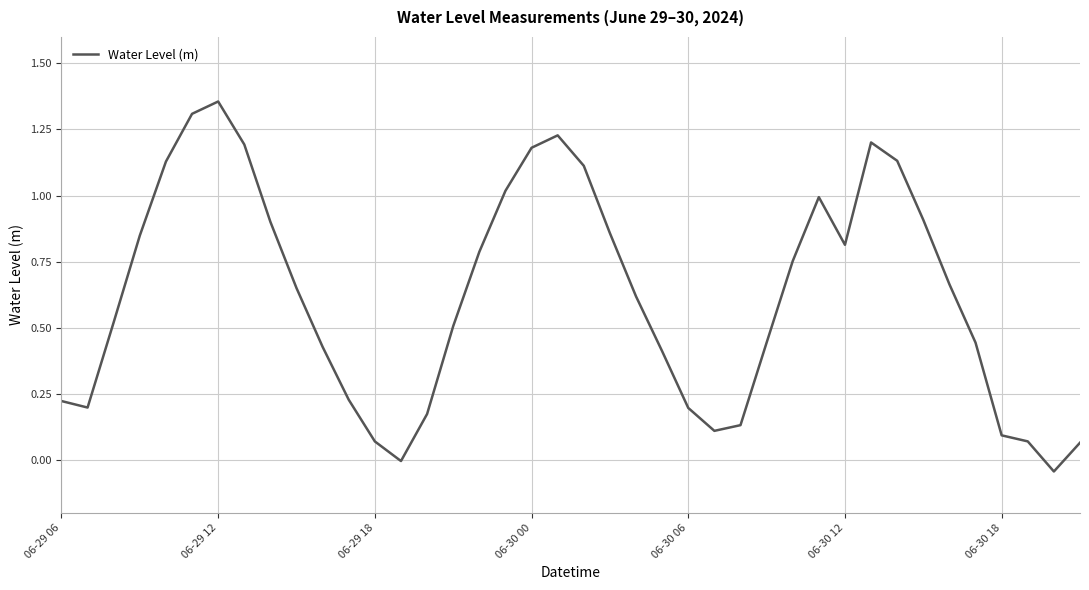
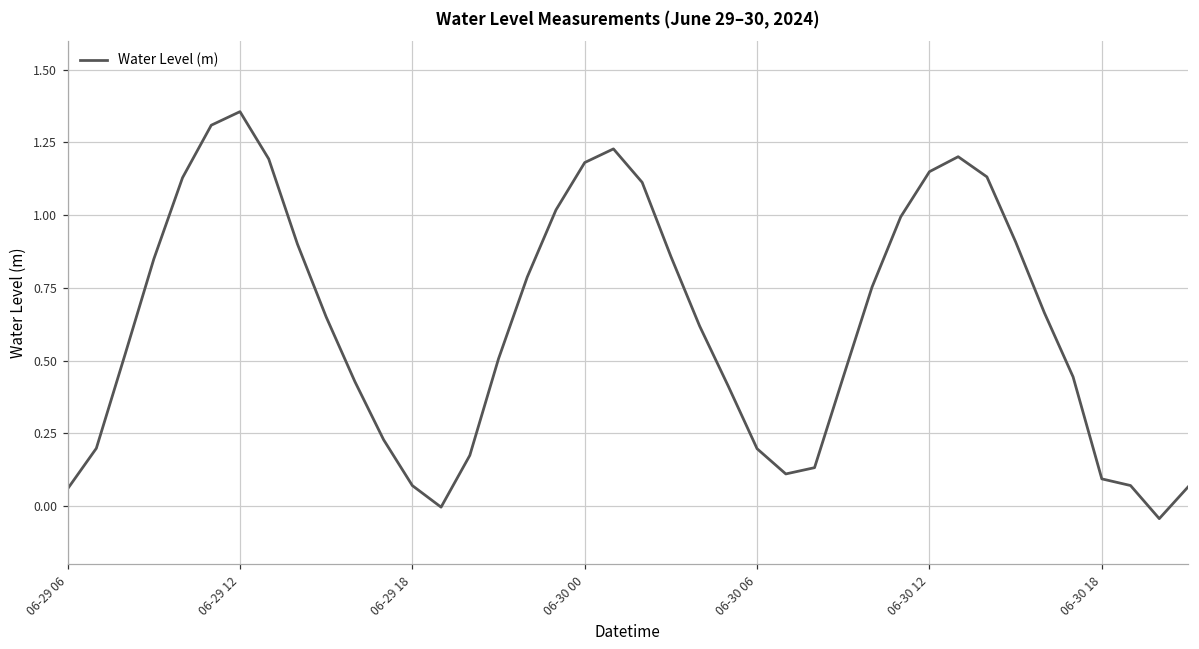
06-29 06: 0.22 -> 0.06
06-30 12: 0.81 -> 1.15
